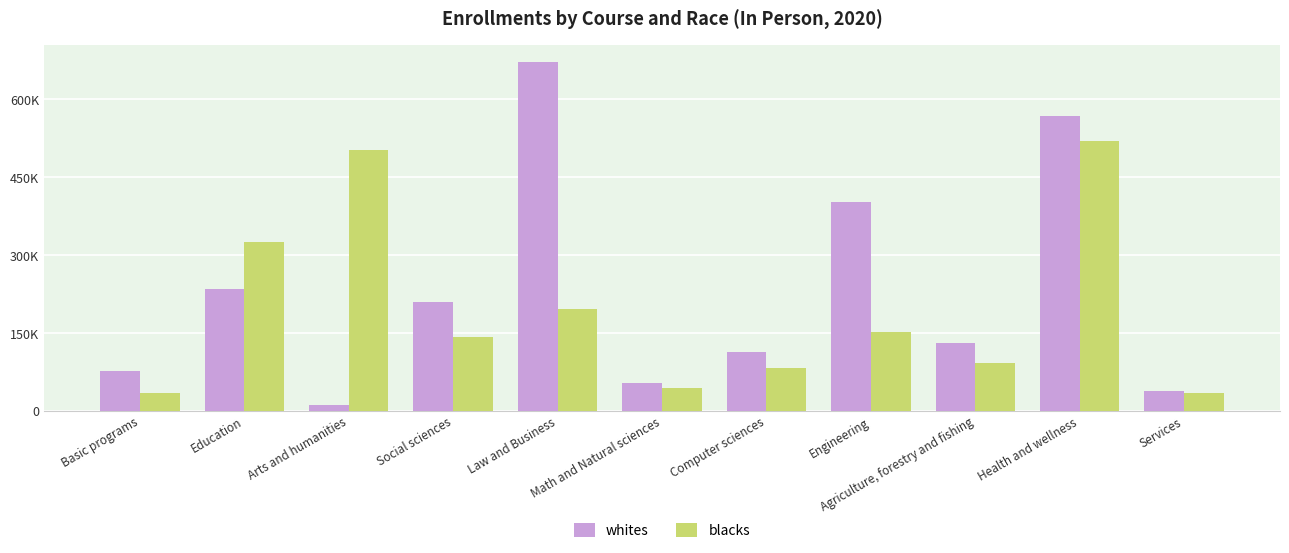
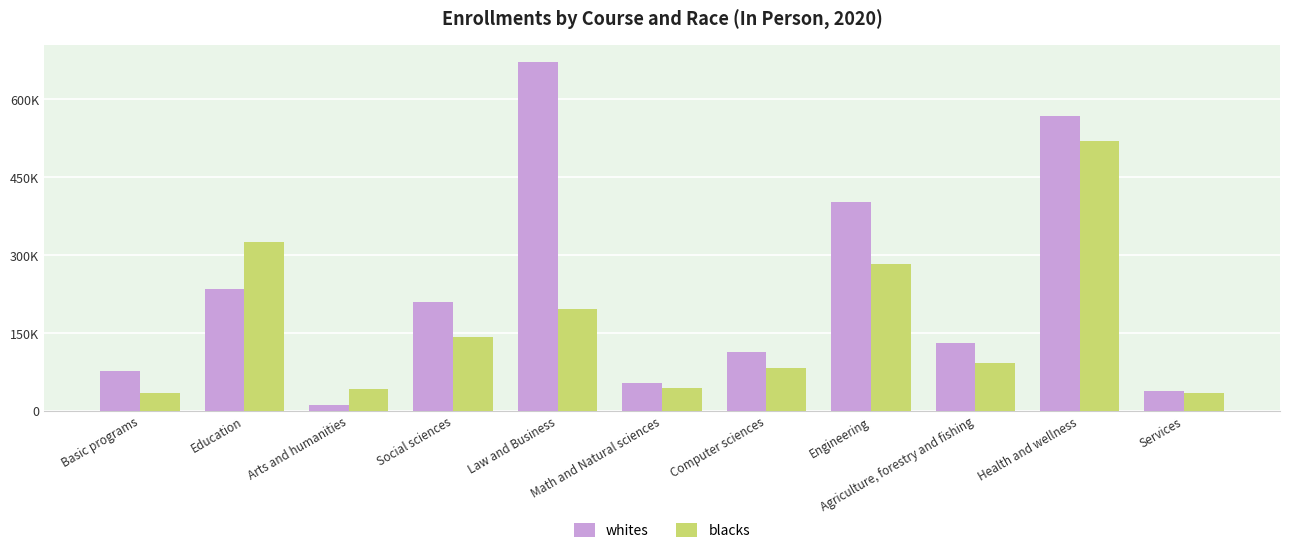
blacks, Arts and humanities: 500000 -> 40000
blacks, Engineering: 150000 -> 280000
